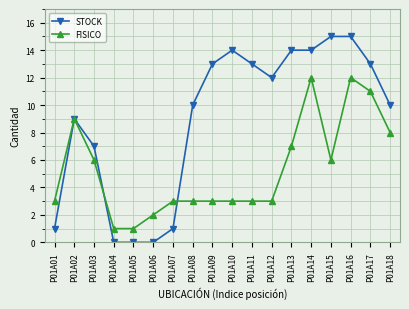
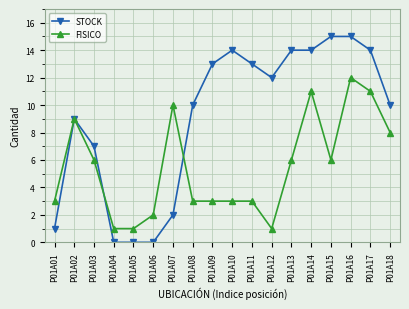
STOCK, P01A07: 1 -> 2
FISICO, P01A07: 3 -> 10
FISICO, P01A12: 3 -> 1
FISICO, P01A13: 7 -> 6
FISICO, P01A14: 12 -> 11
STOCK, P01A17: 13 -> 14
